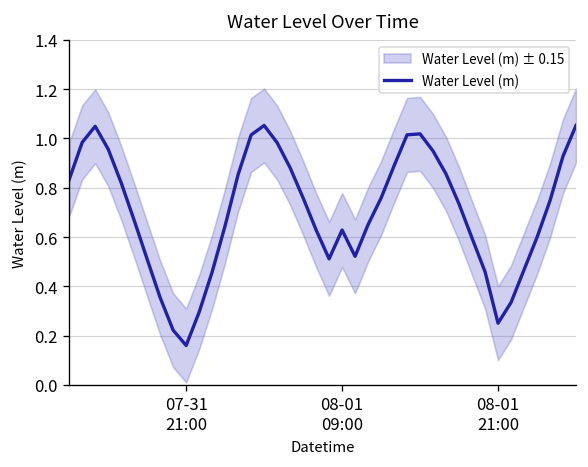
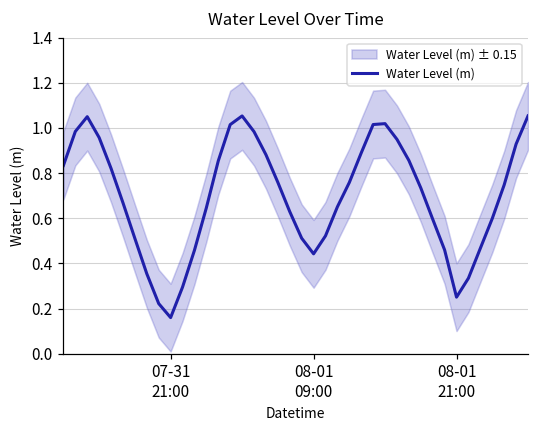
Water Level (m), 08-01 09:00: 0.63 -> 0.44
